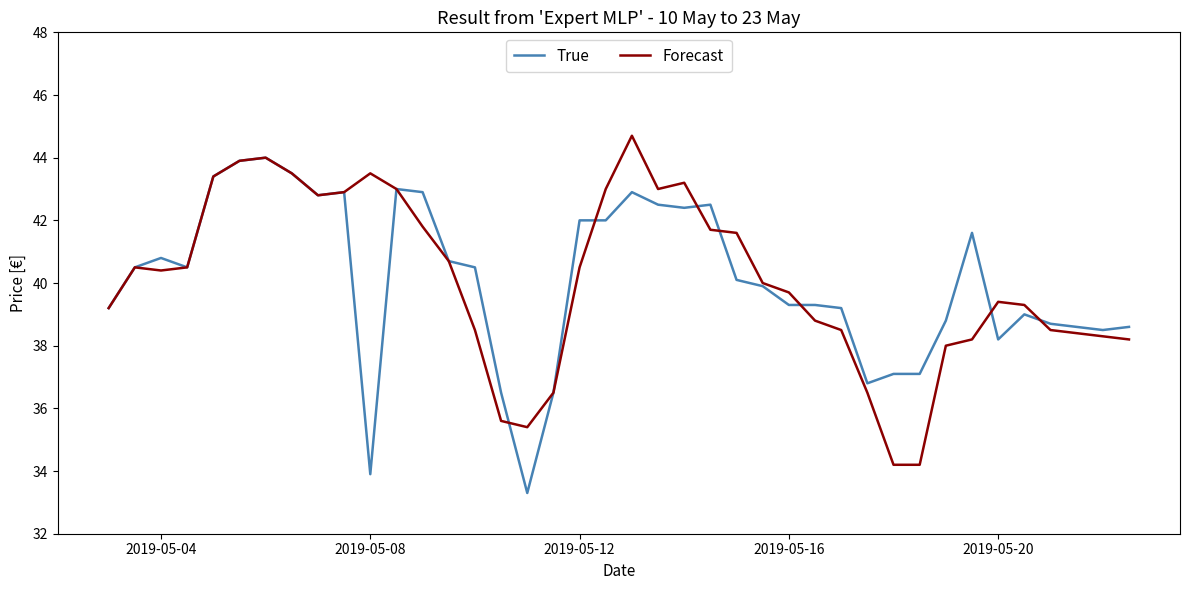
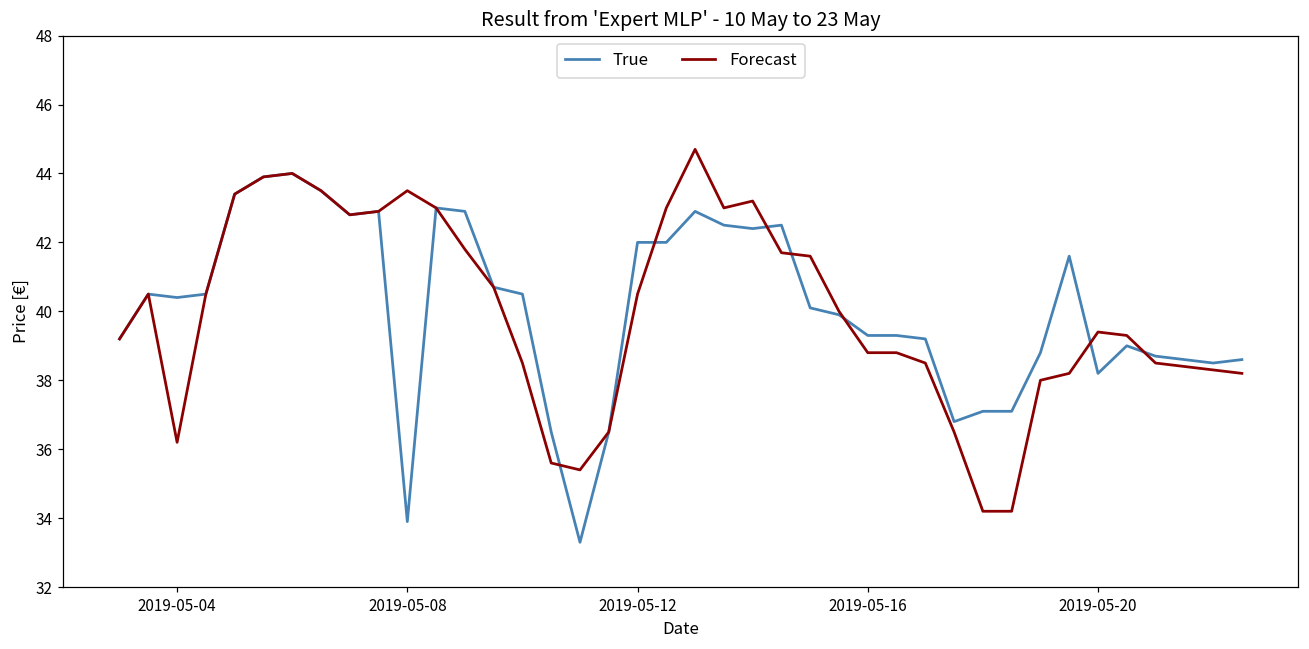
True, 2019-05-04: 40.8 -> 40.4
Forecast, 2019-05-04: 40.4 -> 36.2
Forecast, 2019-05-16: 39.7 -> 38.8
